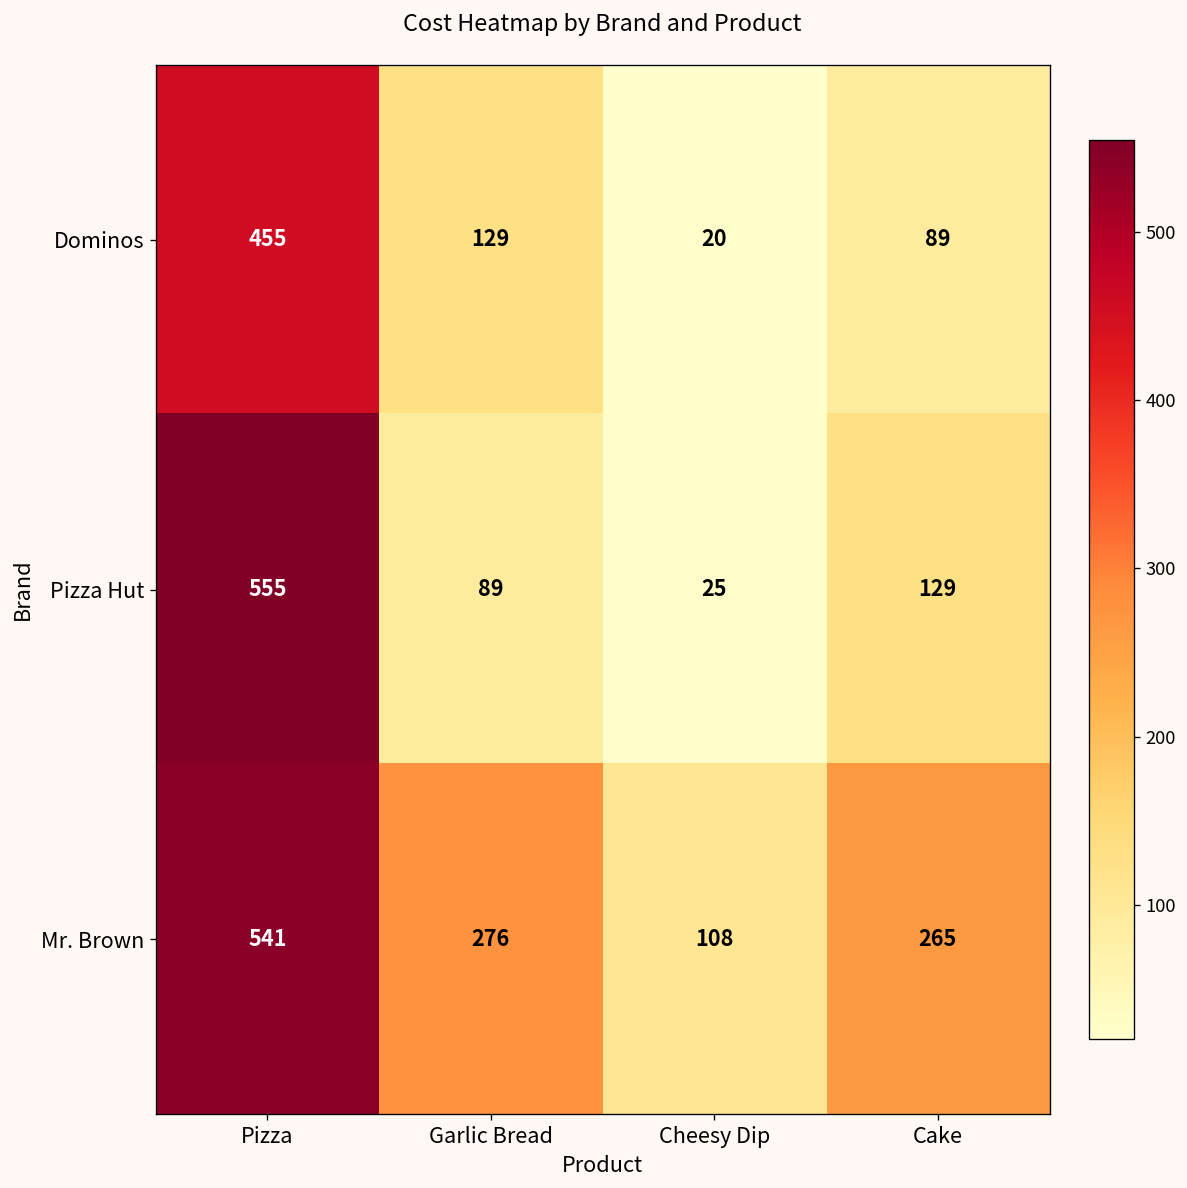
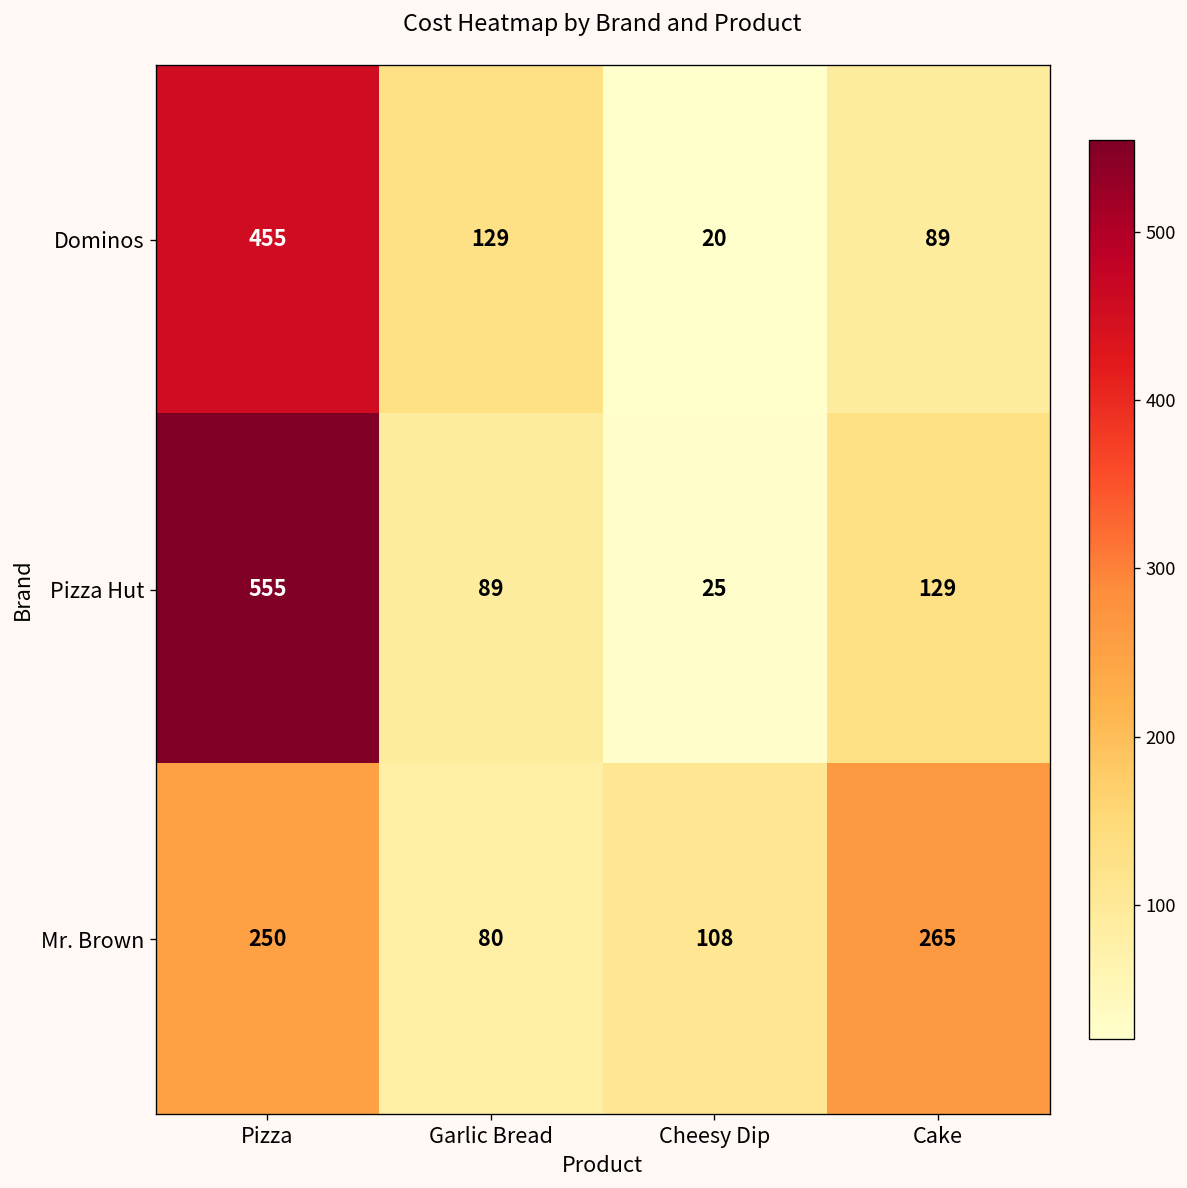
Mr. Brown, Pizza: 541 -> 250
Mr. Brown, Garlic Bread: 276 -> 80
